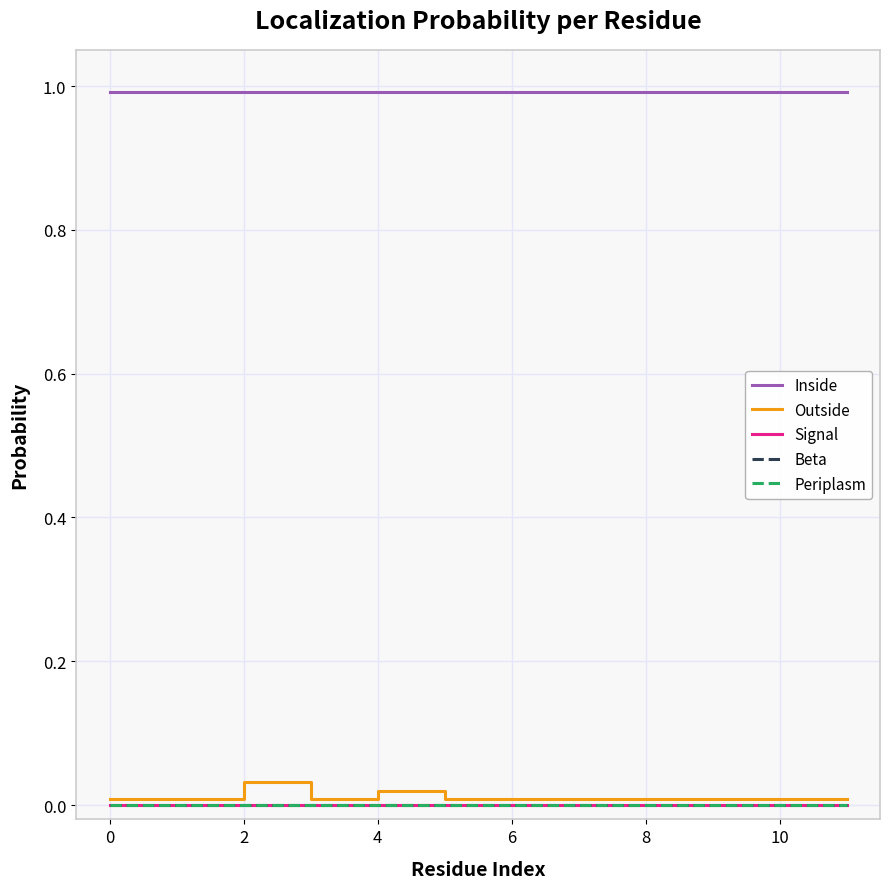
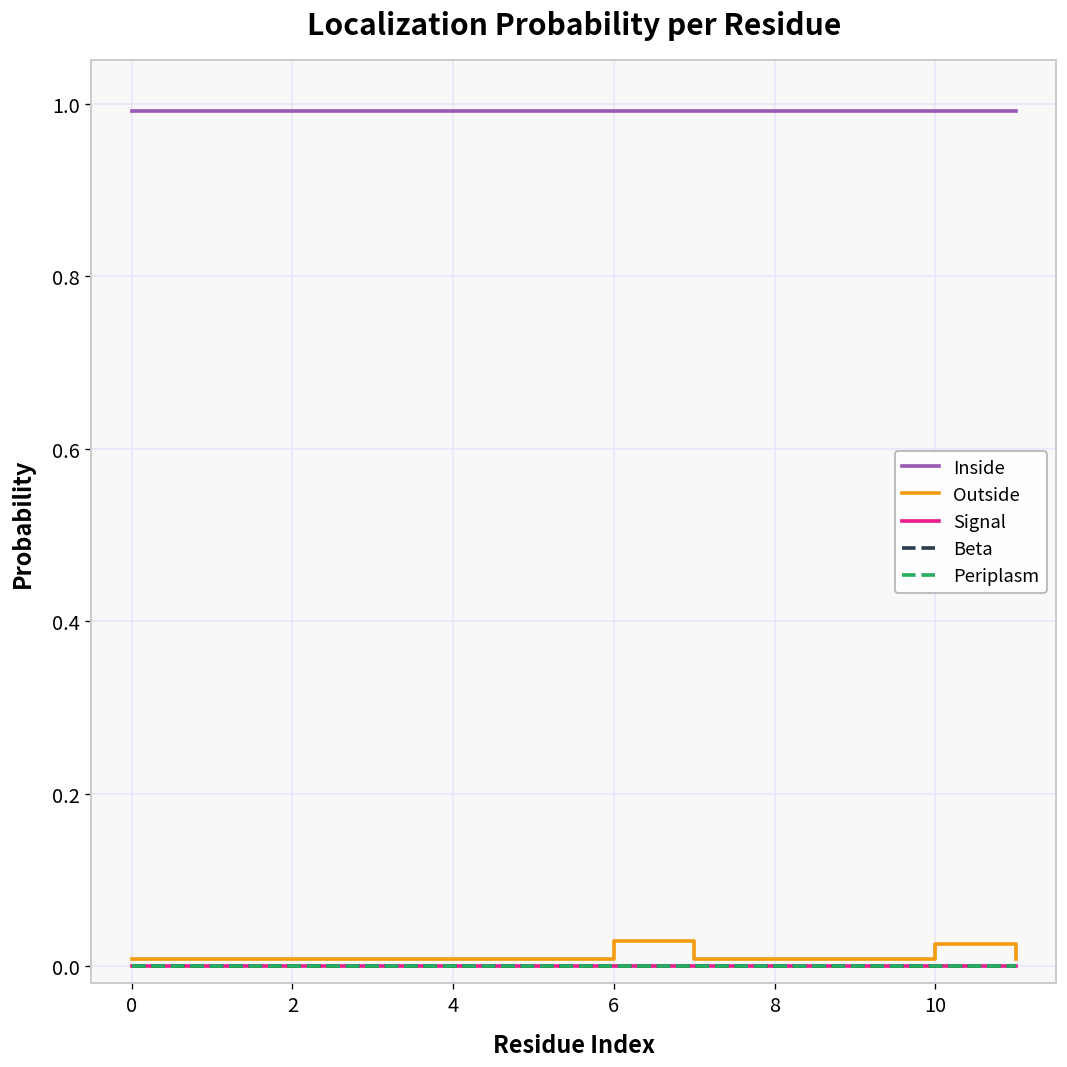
Outside, 2: 0.03 -> 0.01
Outside, 4: 0.02 -> 0.01
Outside, 6: 0.01 -> 0.03
Outside, 10: 0.01 -> 0.03
